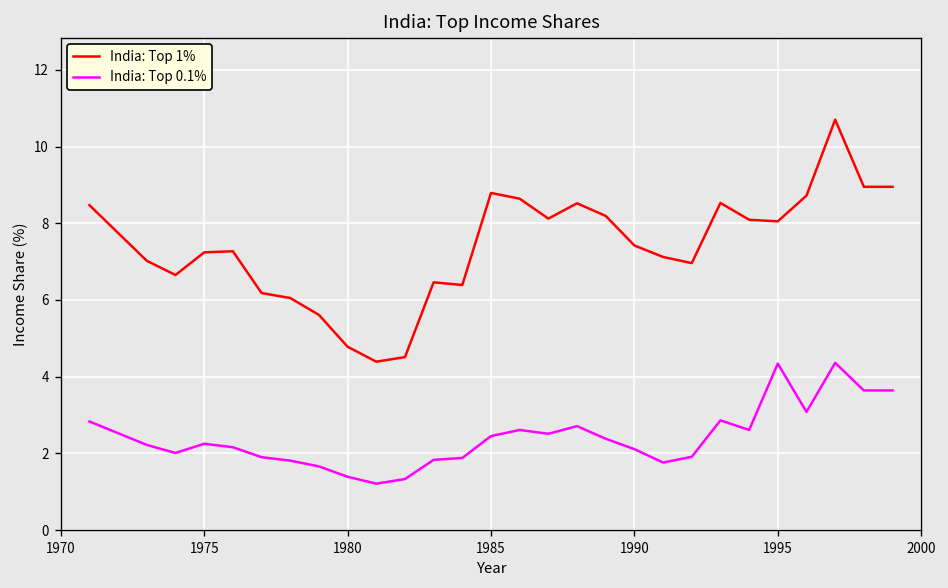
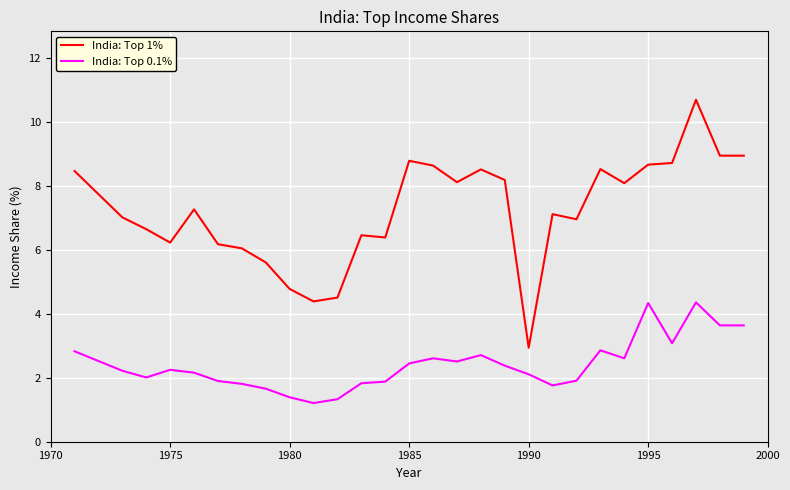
India: Top 1%, 1975: 7.2 -> 6.2
India: Top 1%, 1990: 7.4 -> 2.9
India: Top 1%, 1995: 8.1 -> 8.7
